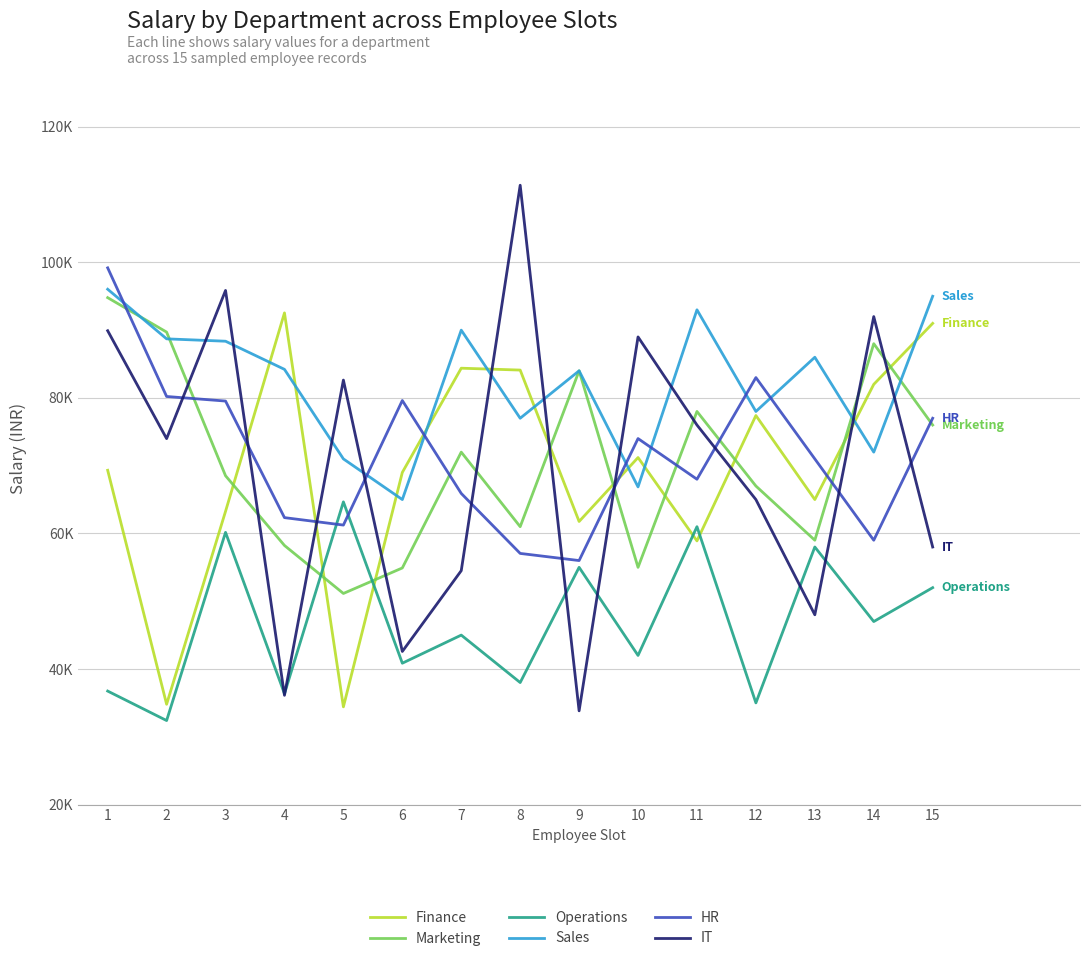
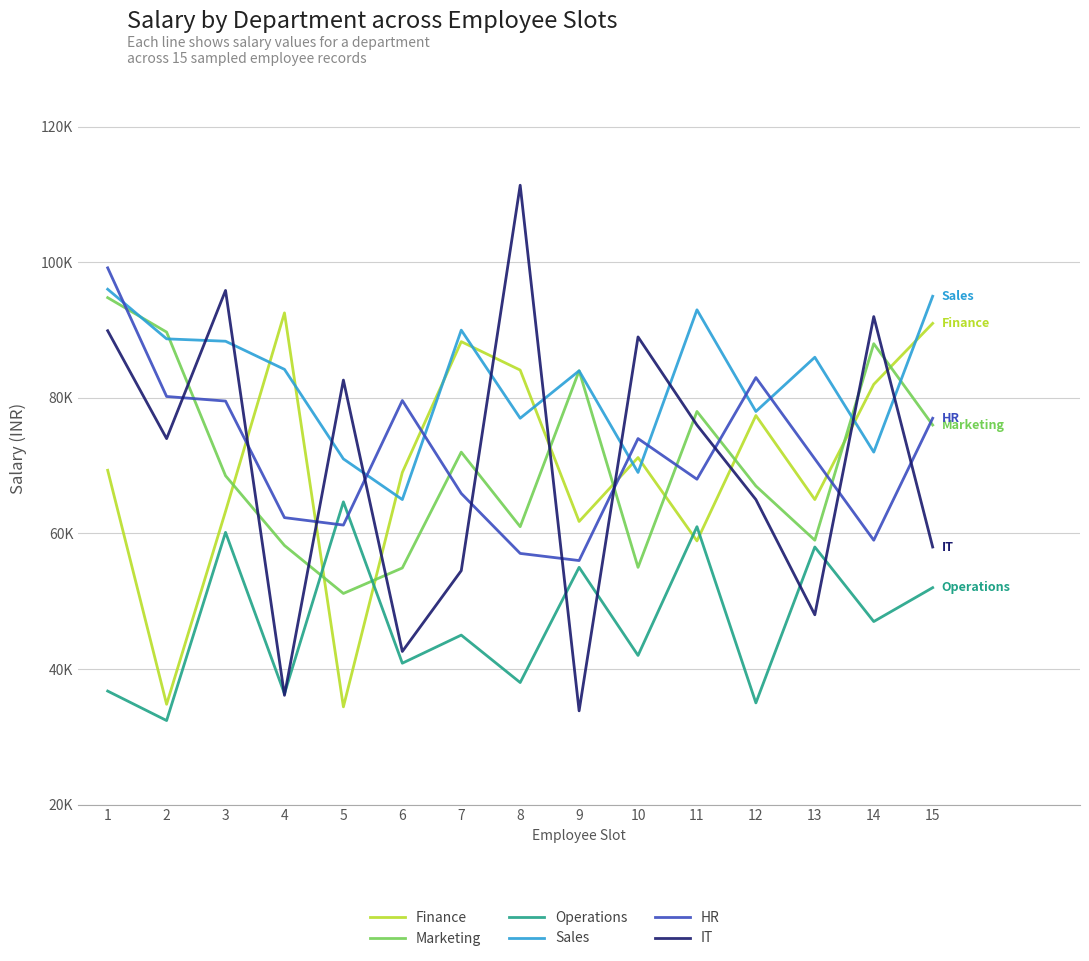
Finance, 7: 84000 -> 88000
Sales, 10: 67000 -> 69000
